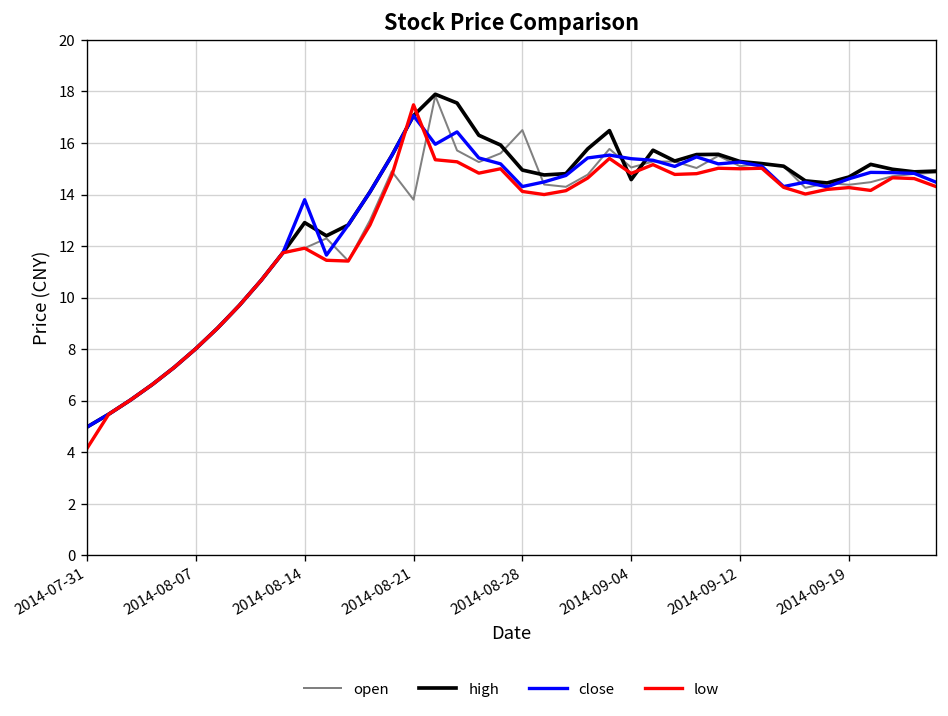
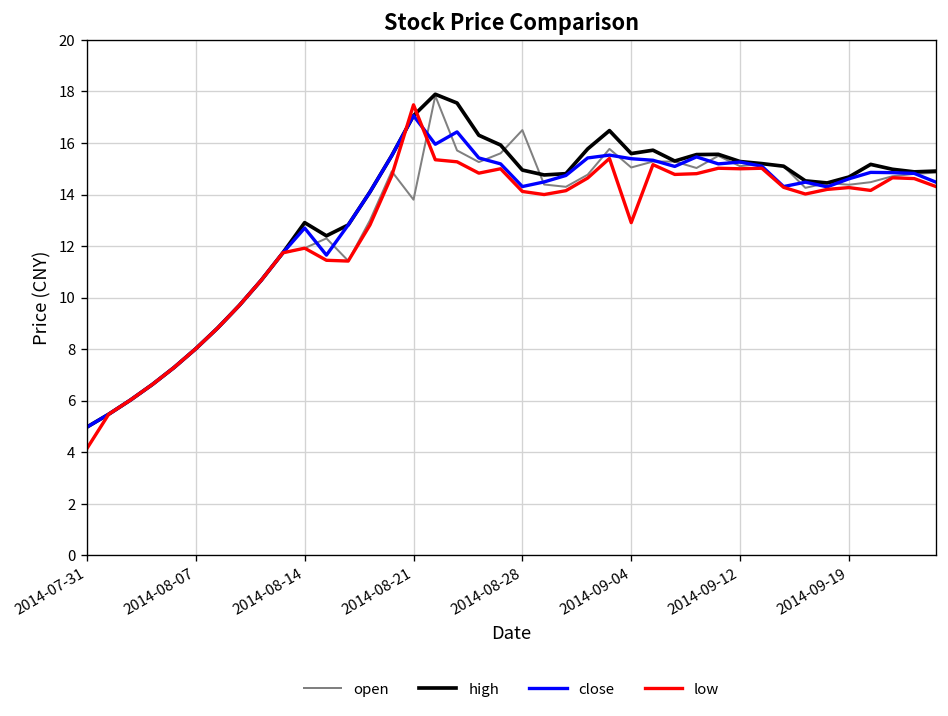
close, 2014-08-14: 13.8 -> 12.7
high, 2014-09-04: 14.6 -> 15.6
low, 2014-09-04: 14.8 -> 12.9
